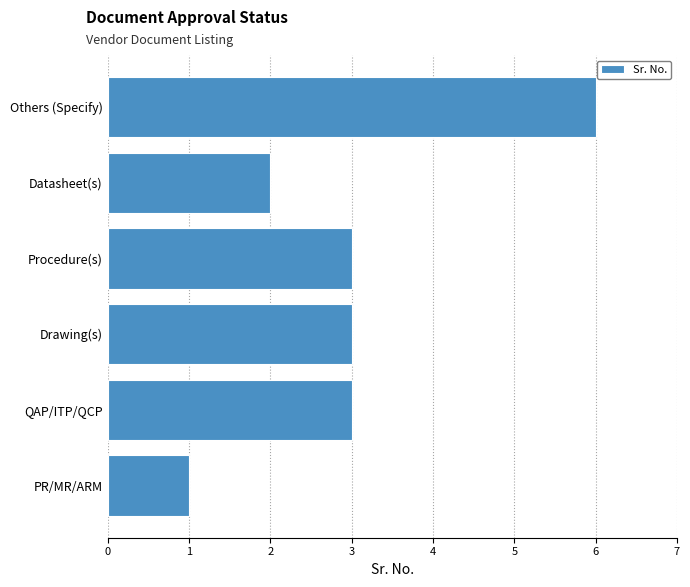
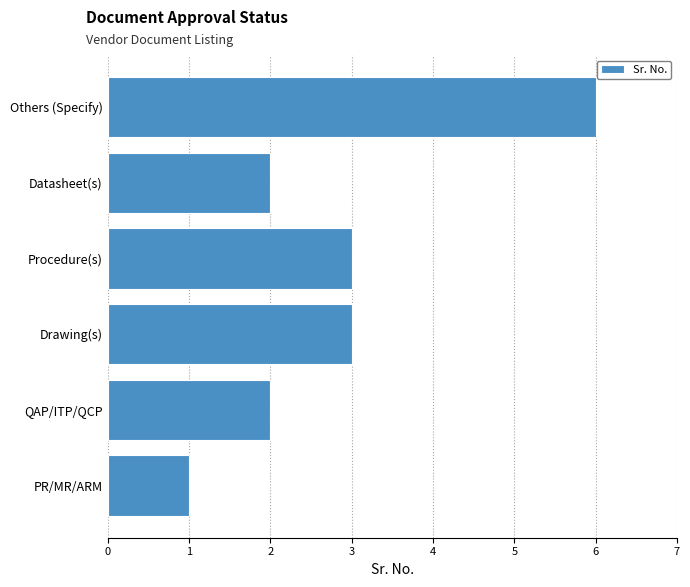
QAP/ITP/QCP: 3 -> 2
